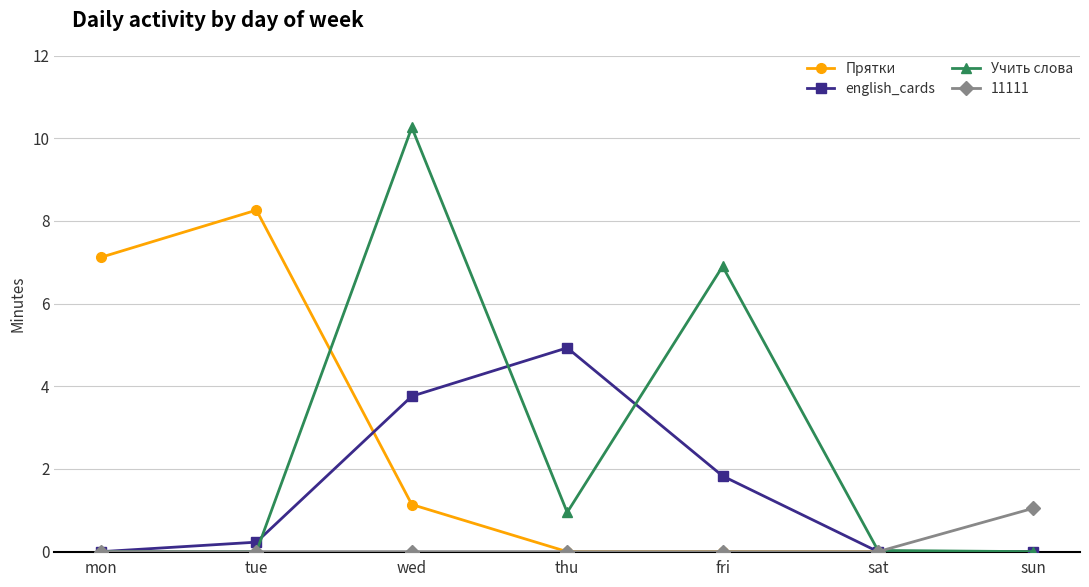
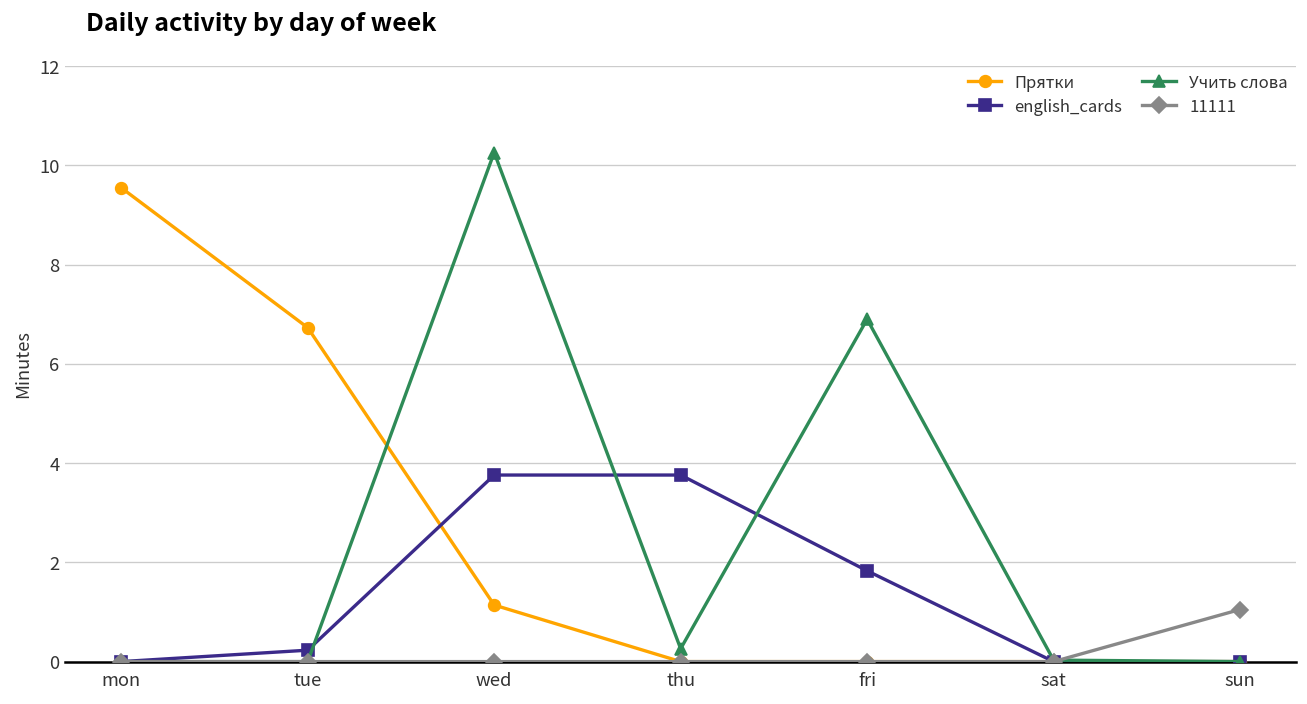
Прятки, mon: 7.1 -> 9.6
Прятки, tue: 8.3 -> 6.7
english_cards, thu: 4.9 -> 3.8
Учить слова, thu: 1.0 -> 0.3
